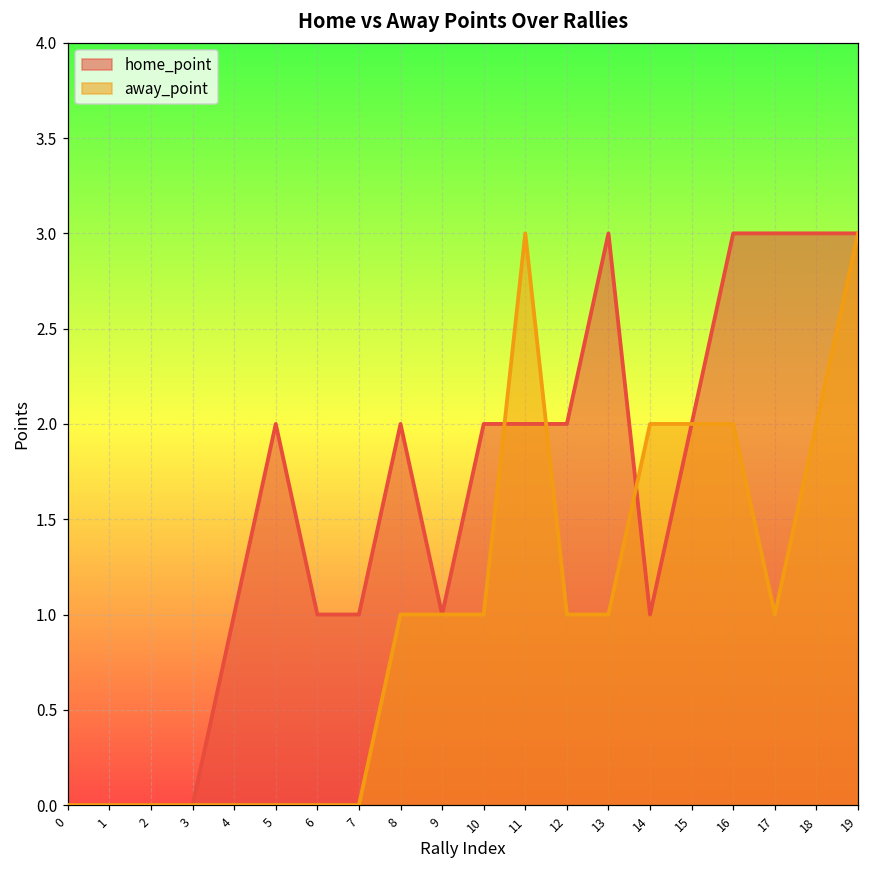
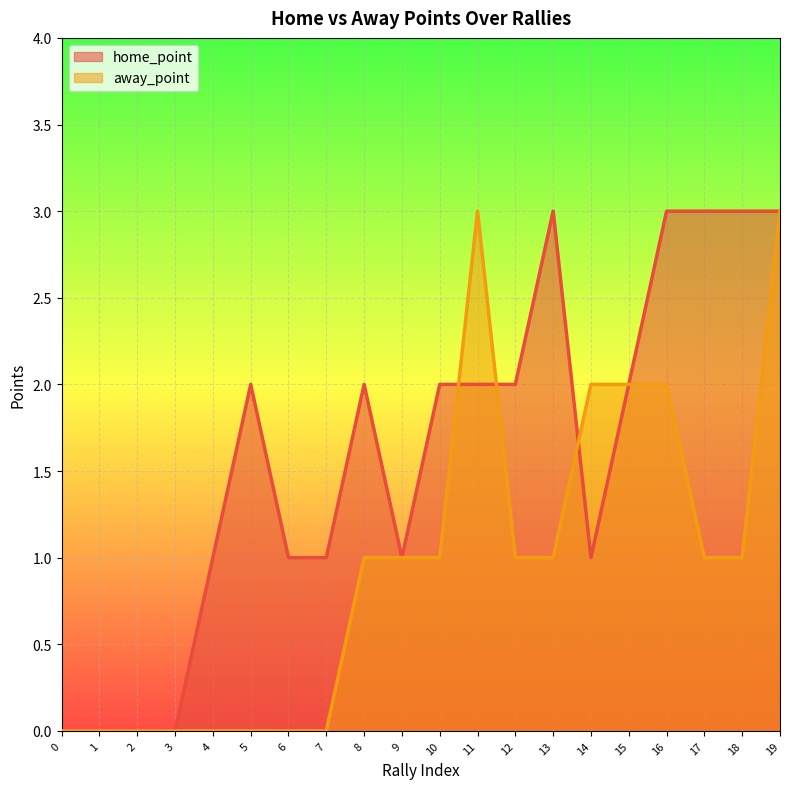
away_point, 18: 2 -> 1
